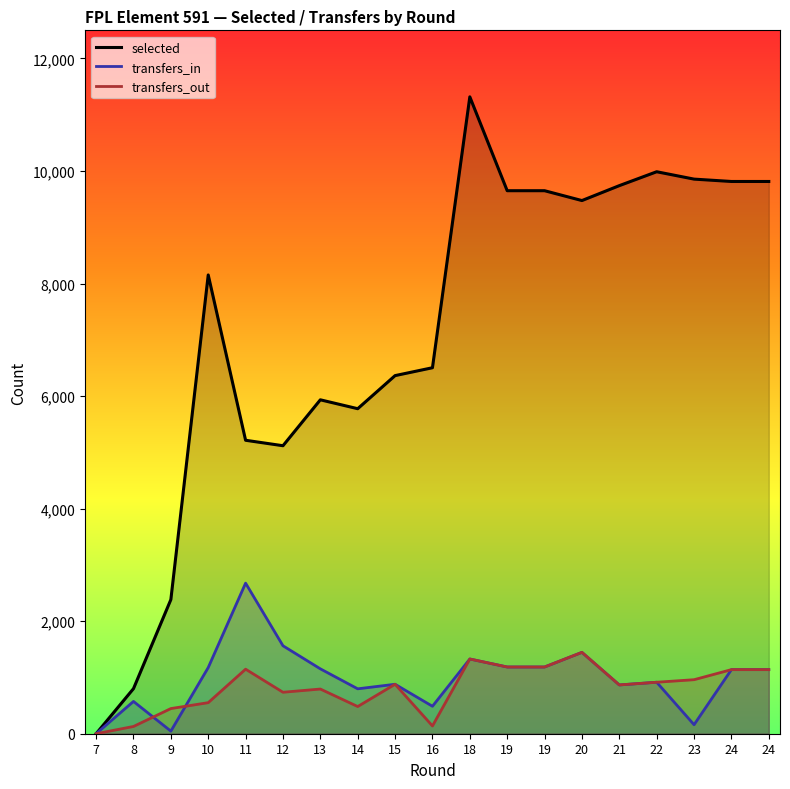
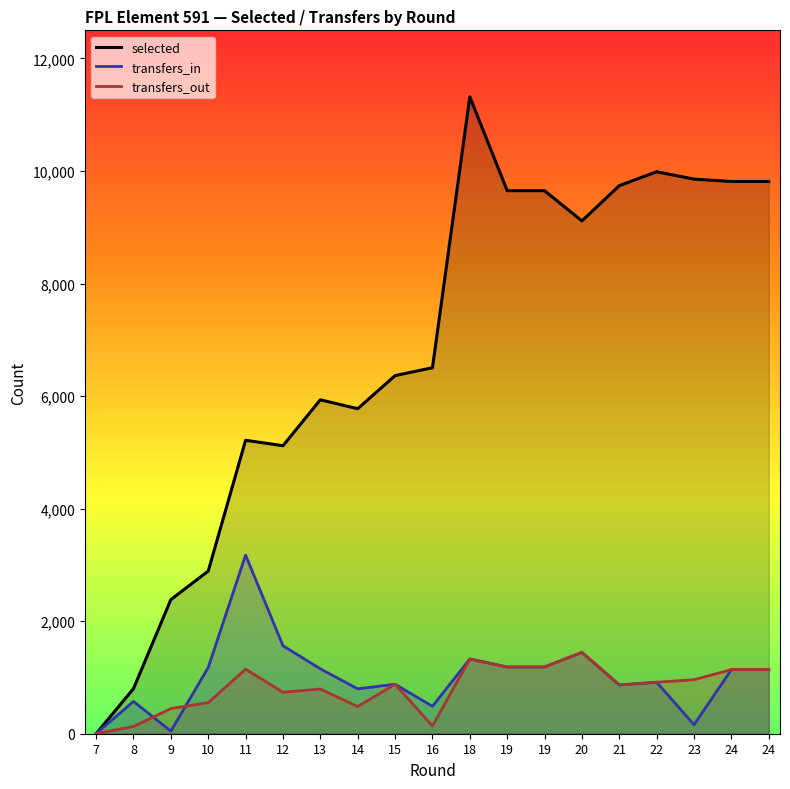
selected, 10: 8,200 -> 2,900
transfers_in, 11: 2,700 -> 3,200
selected, 20: 9,500 -> 9,100
